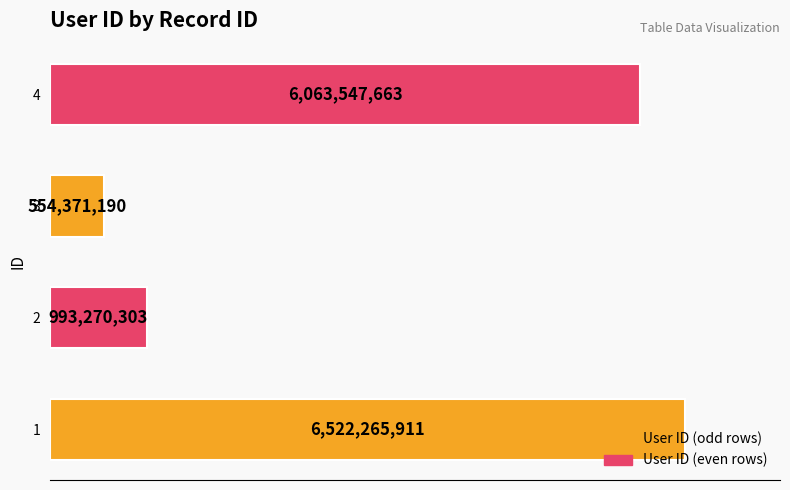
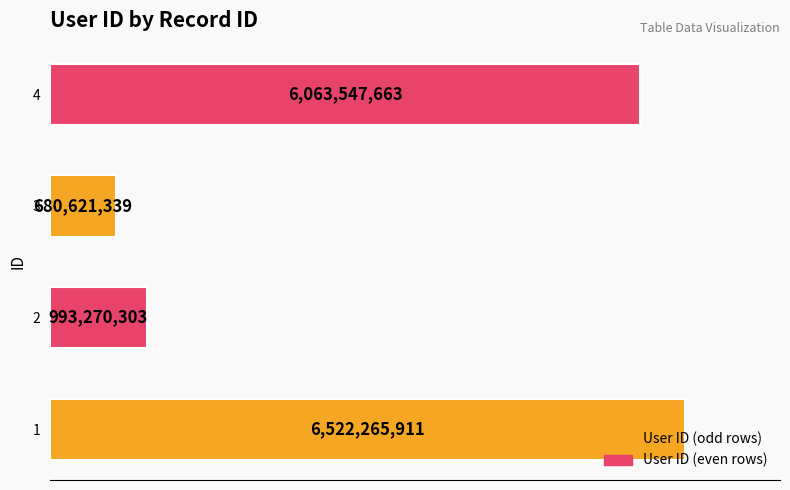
3: 554,371,190 -> 680,621,339
